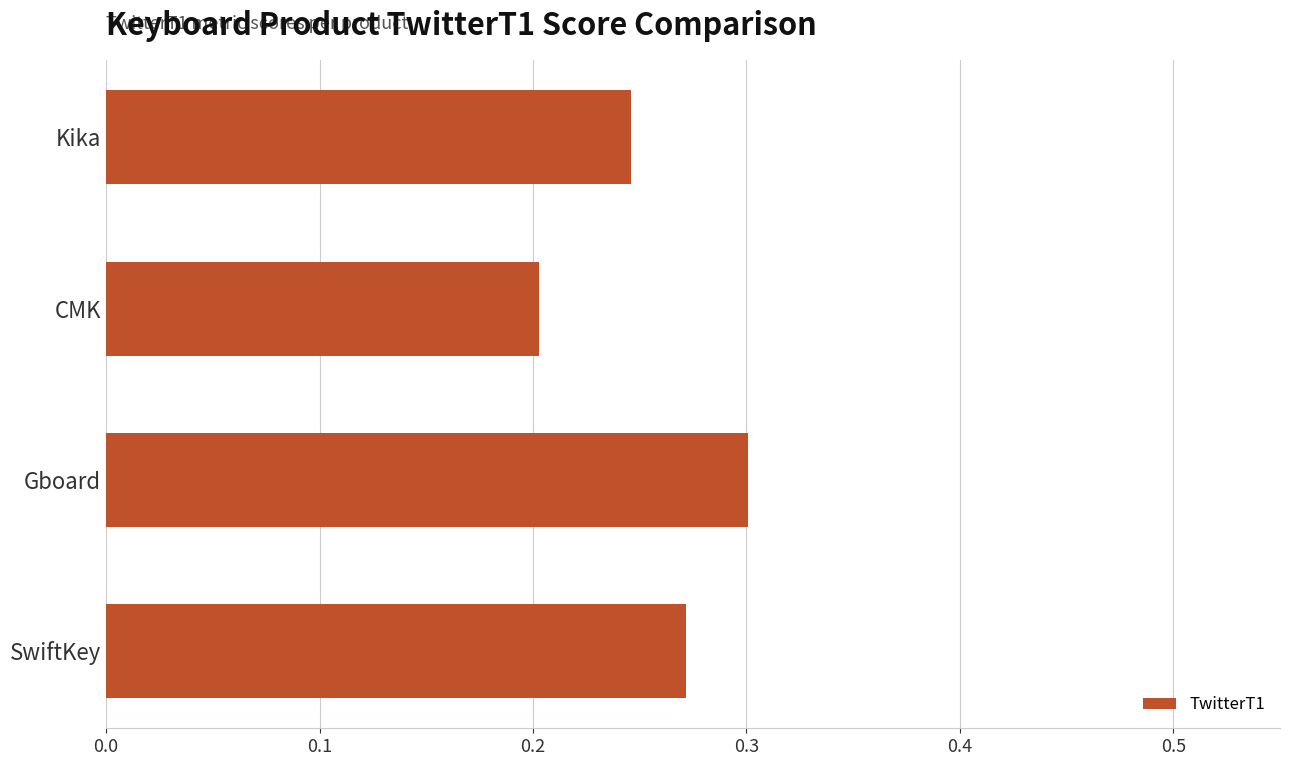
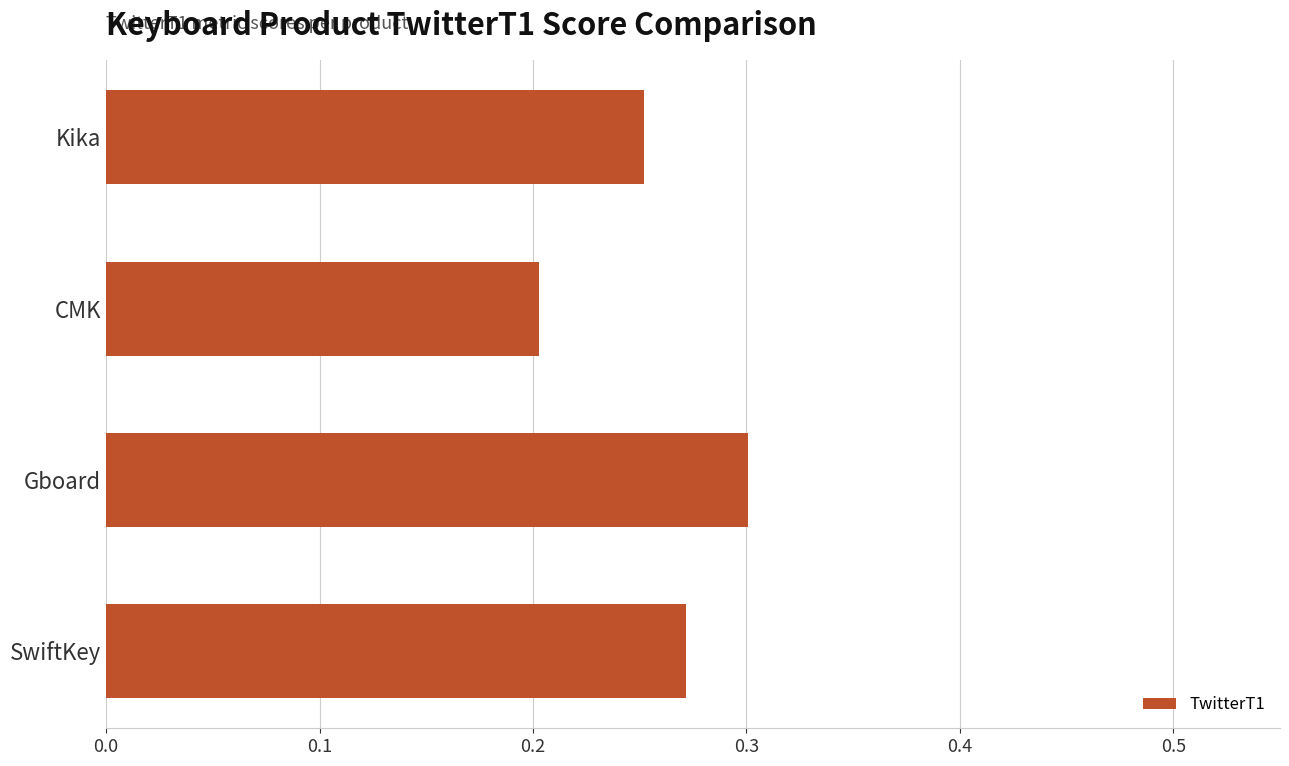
Kika: 0.246 -> 0.252
